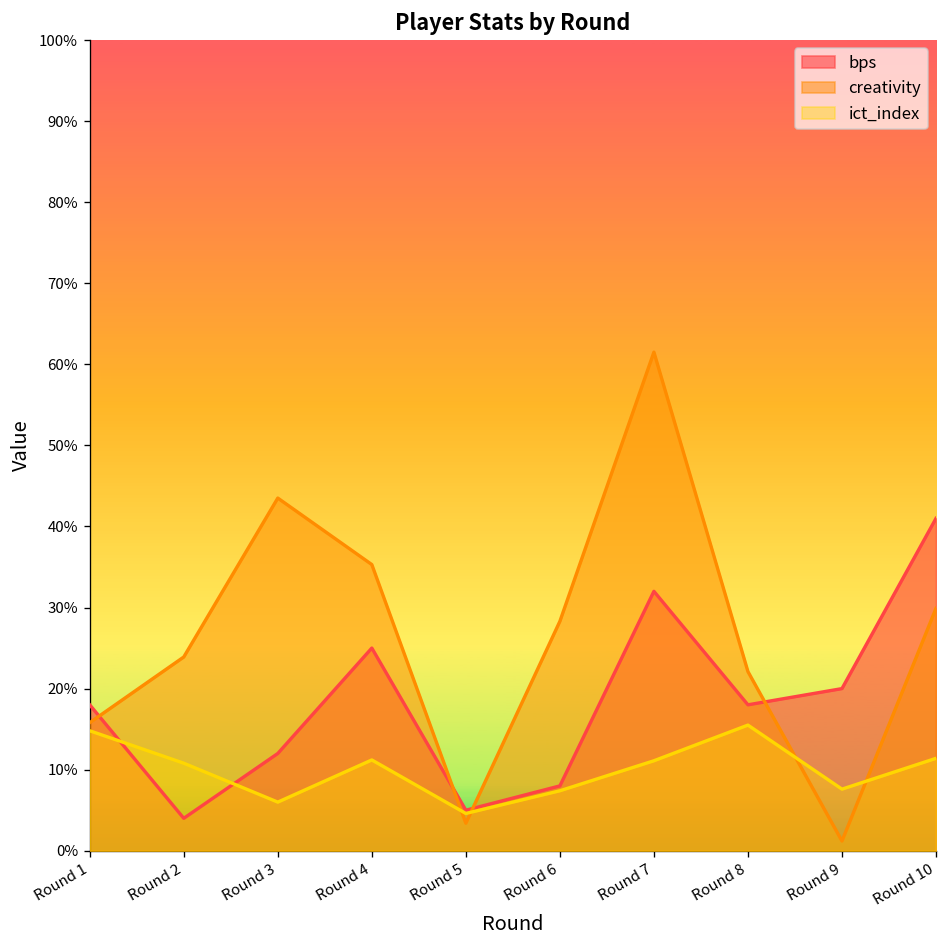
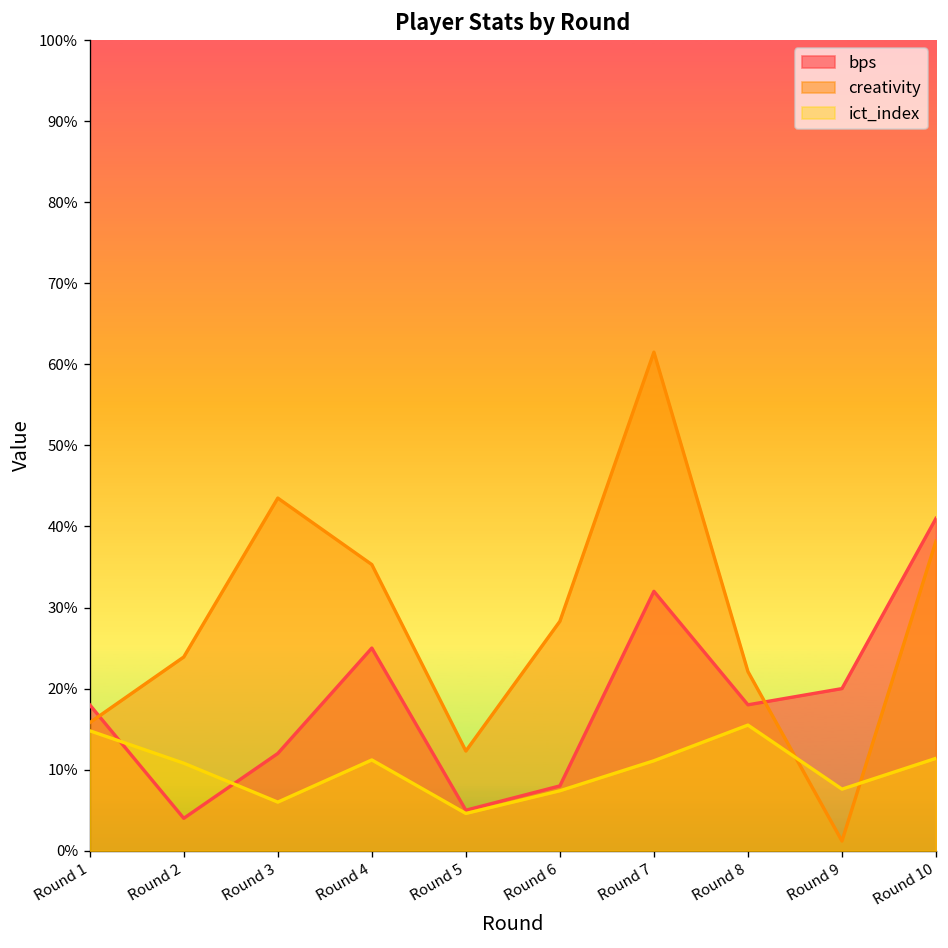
creativity, Round 5: 3% -> 12%
creativity, Round 10: 30% -> 38%
